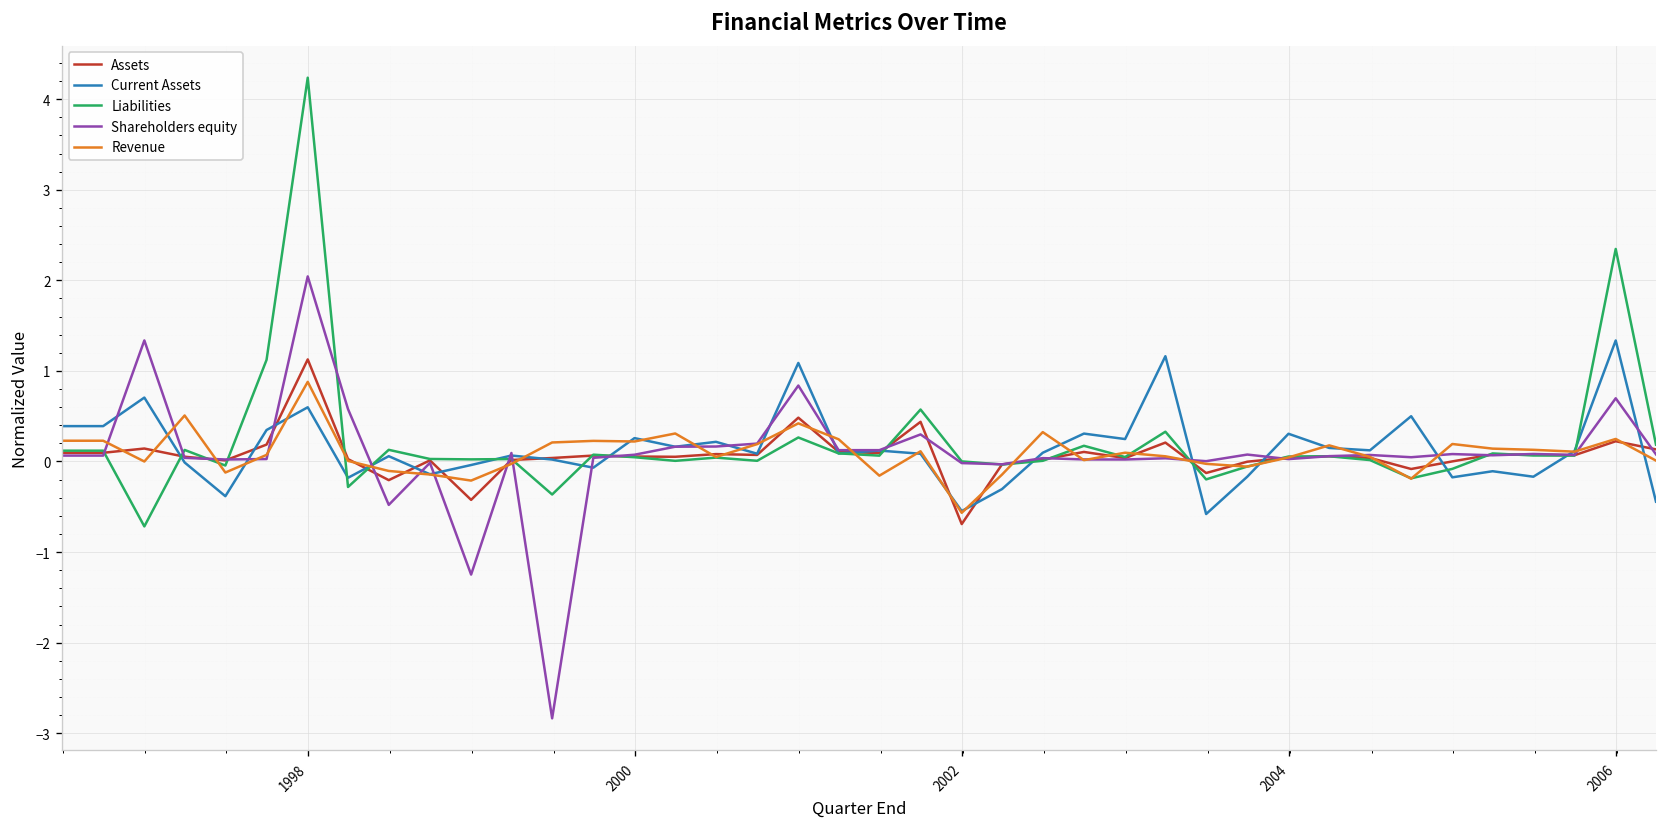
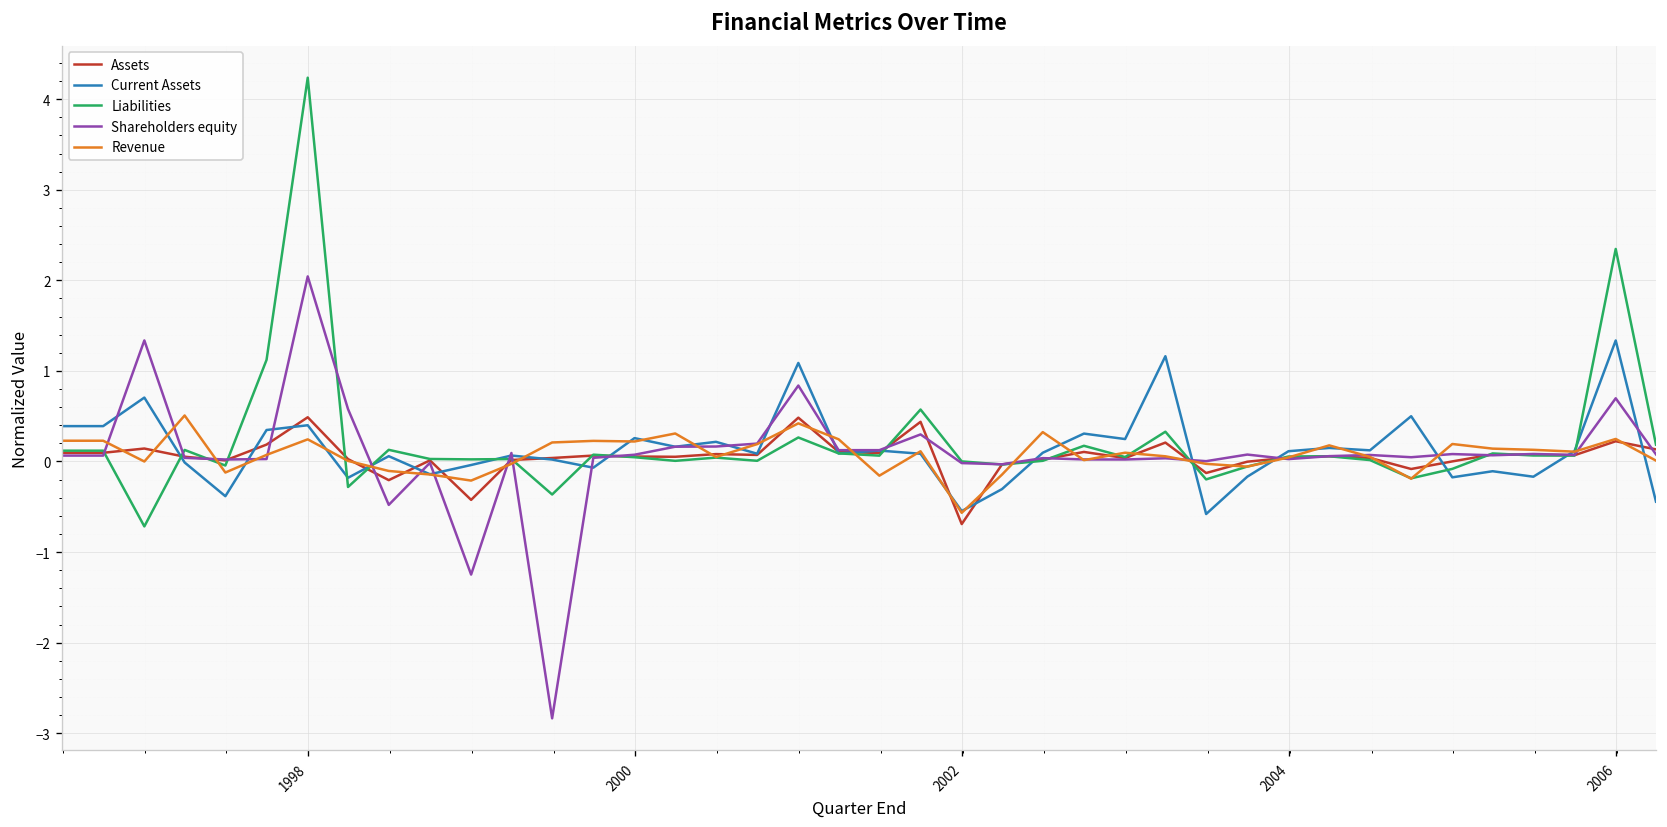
Assets, 1998: 1.1 -> 0.5
Current Assets, 1998: 0.6 -> 0.4
Revenue, 1998: 0.9 -> 0.2
Current Assets, 2004: 0.3 -> 0.1
